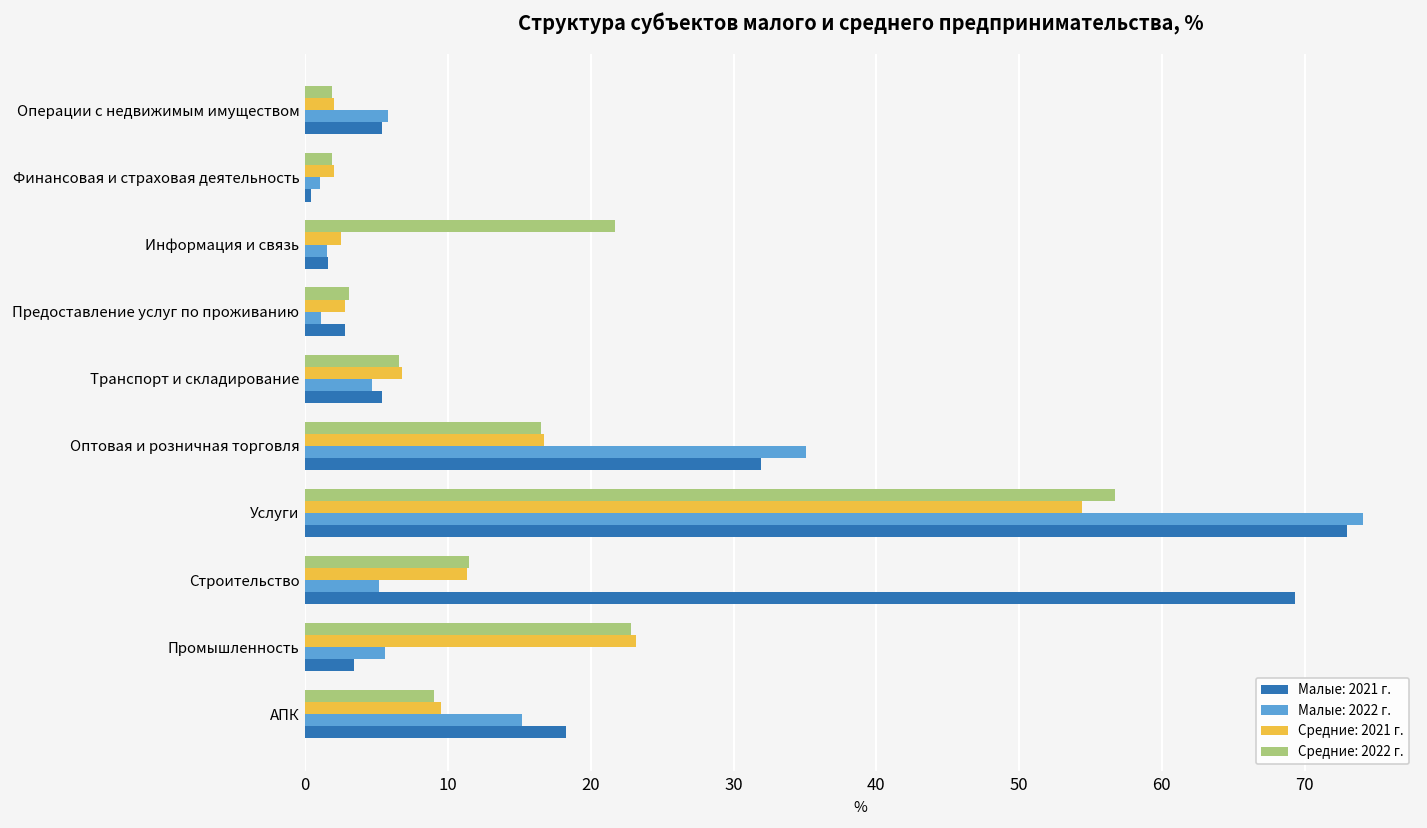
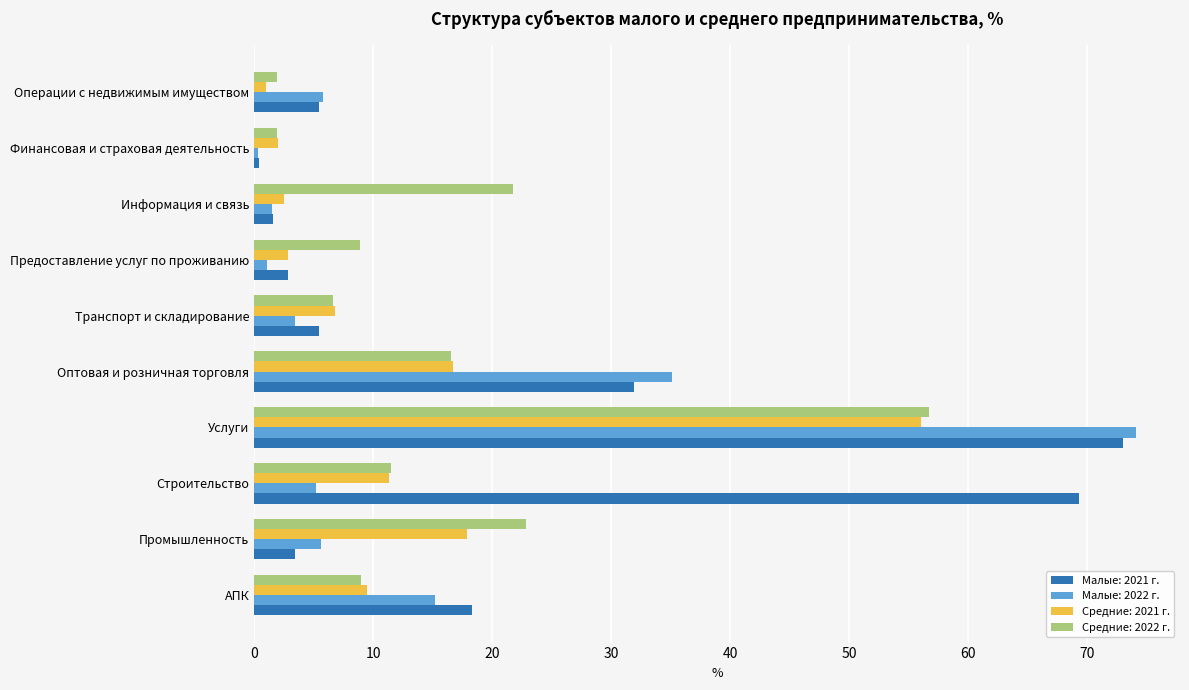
Средние: 2021 г., Операции с недвижимым имуществом: 2 -> 1
Малые: 2022 г., Финансовая и страховая деятельность: 1.0 -> 0.3
Средние: 2022 г., Предоставление услуг по проживанию: 3.1 -> 8.9
Малые: 2022 г., Транспорт и складирование: 4.7 -> 3.4
Средние: 2021 г., Услуги: 54.4 -> 56.0
Средние: 2021 г., Промышленность: 23.2 -> 17.9
